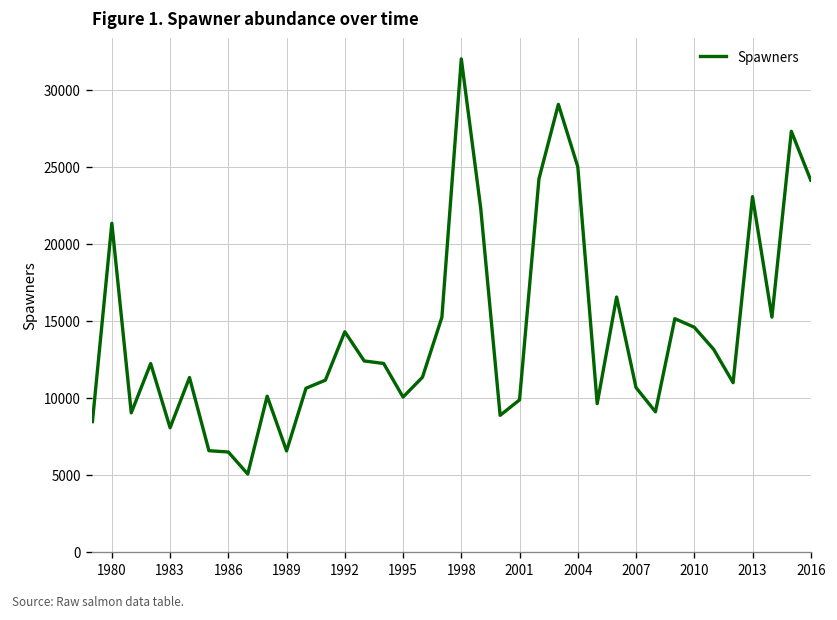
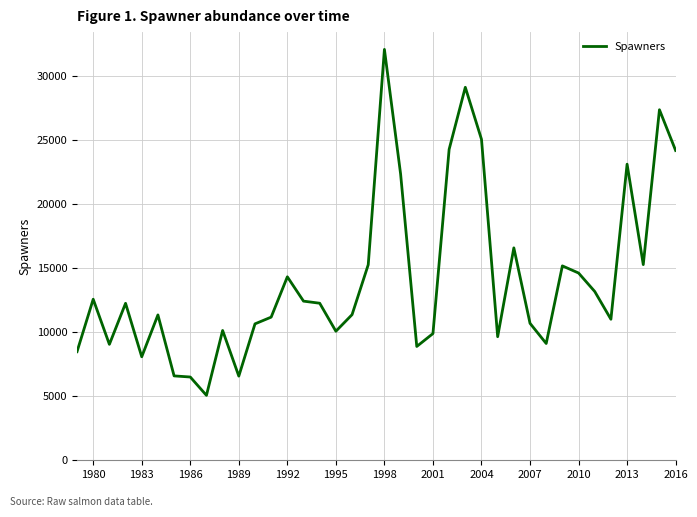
1980: 21400 -> 12600
